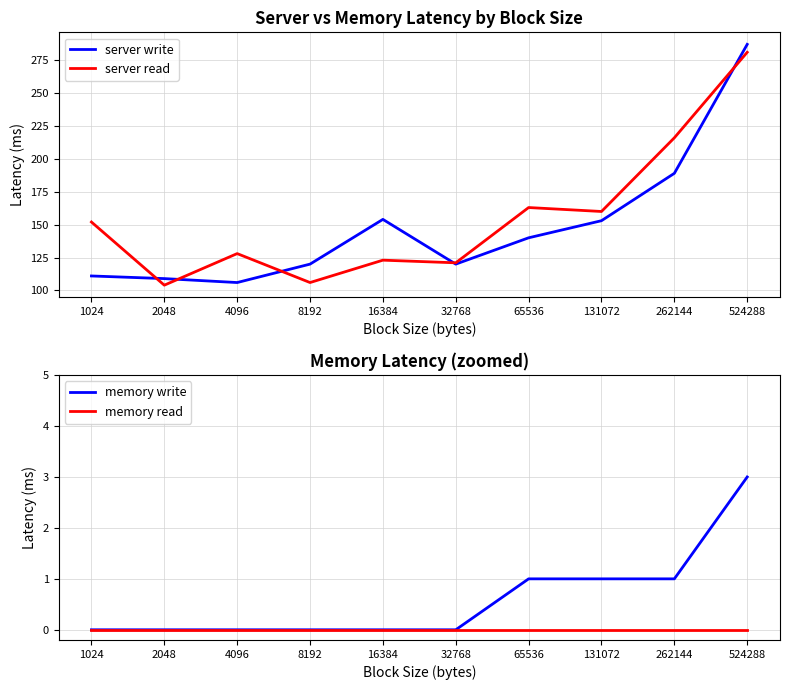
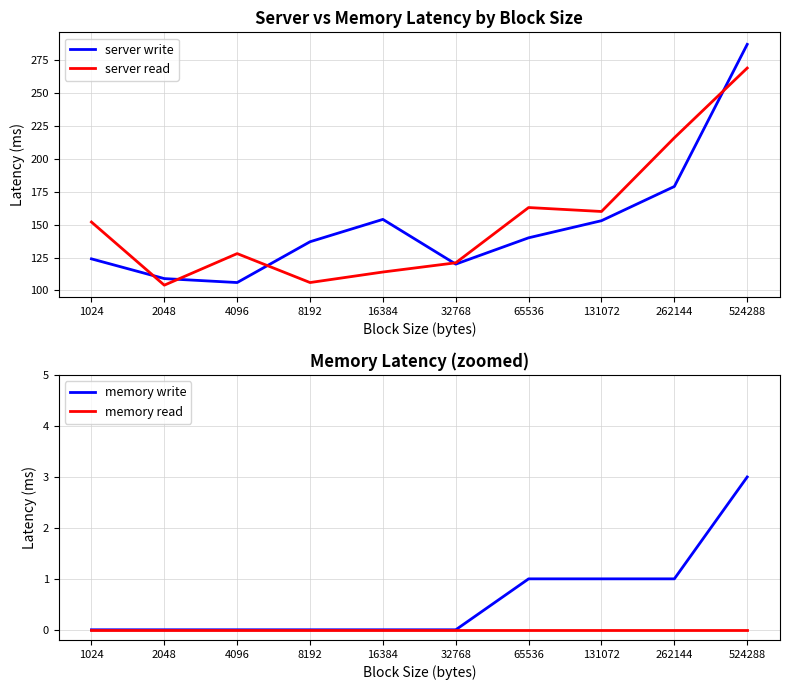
Server vs Memory Latency by Block Size, server write, 1024: 111 -> 124
Server vs Memory Latency by Block Size, server write, 8192: 120 -> 137
Server vs Memory Latency by Block Size, server read, 16384: 123 -> 114
Server vs Memory Latency by Block Size, server write, 262144: 189 -> 179
Server vs Memory Latency by Block Size, server read, 524288: 281 -> 269
